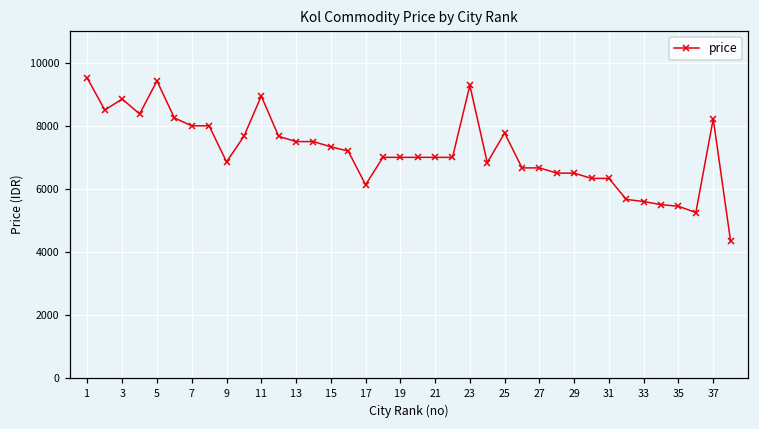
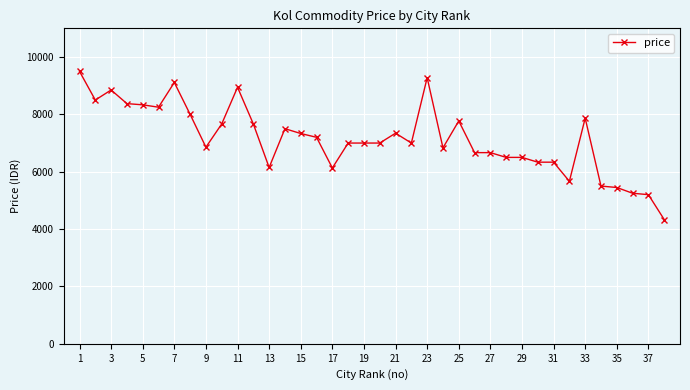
5: 9400 -> 8300
7: 8000 -> 9100
13: 7500 -> 6100
21: 7000 -> 7300
33: 5600 -> 7900
37: 8200 -> 5200
